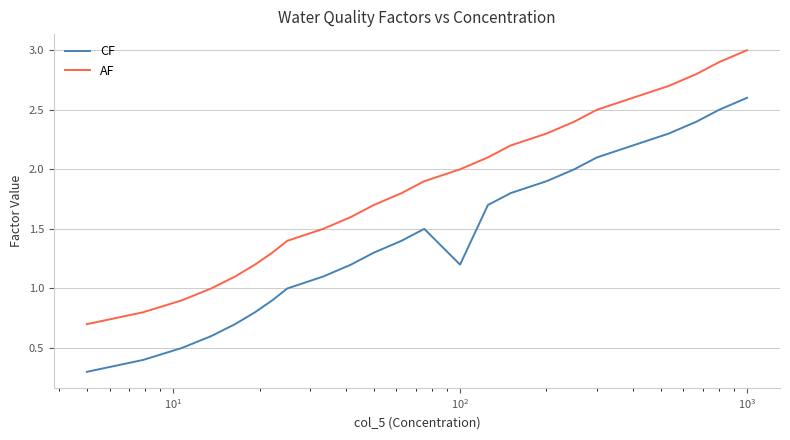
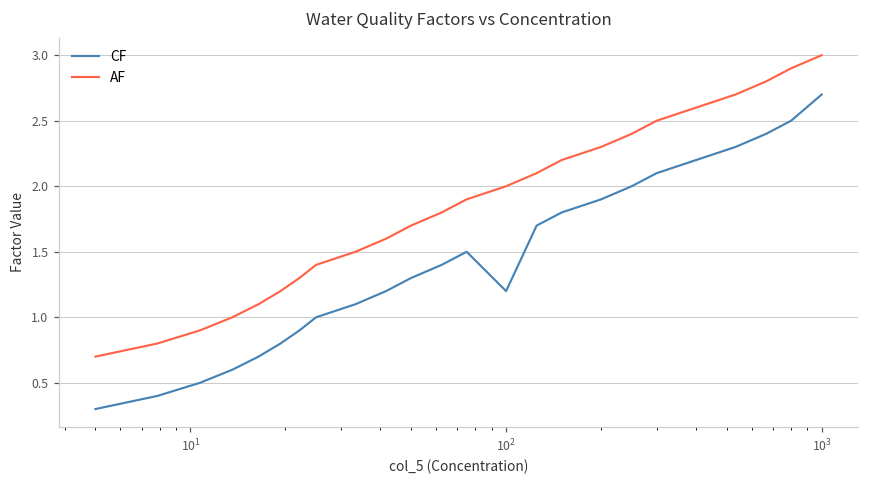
CF, 10^3: 2.6 -> 2.7
